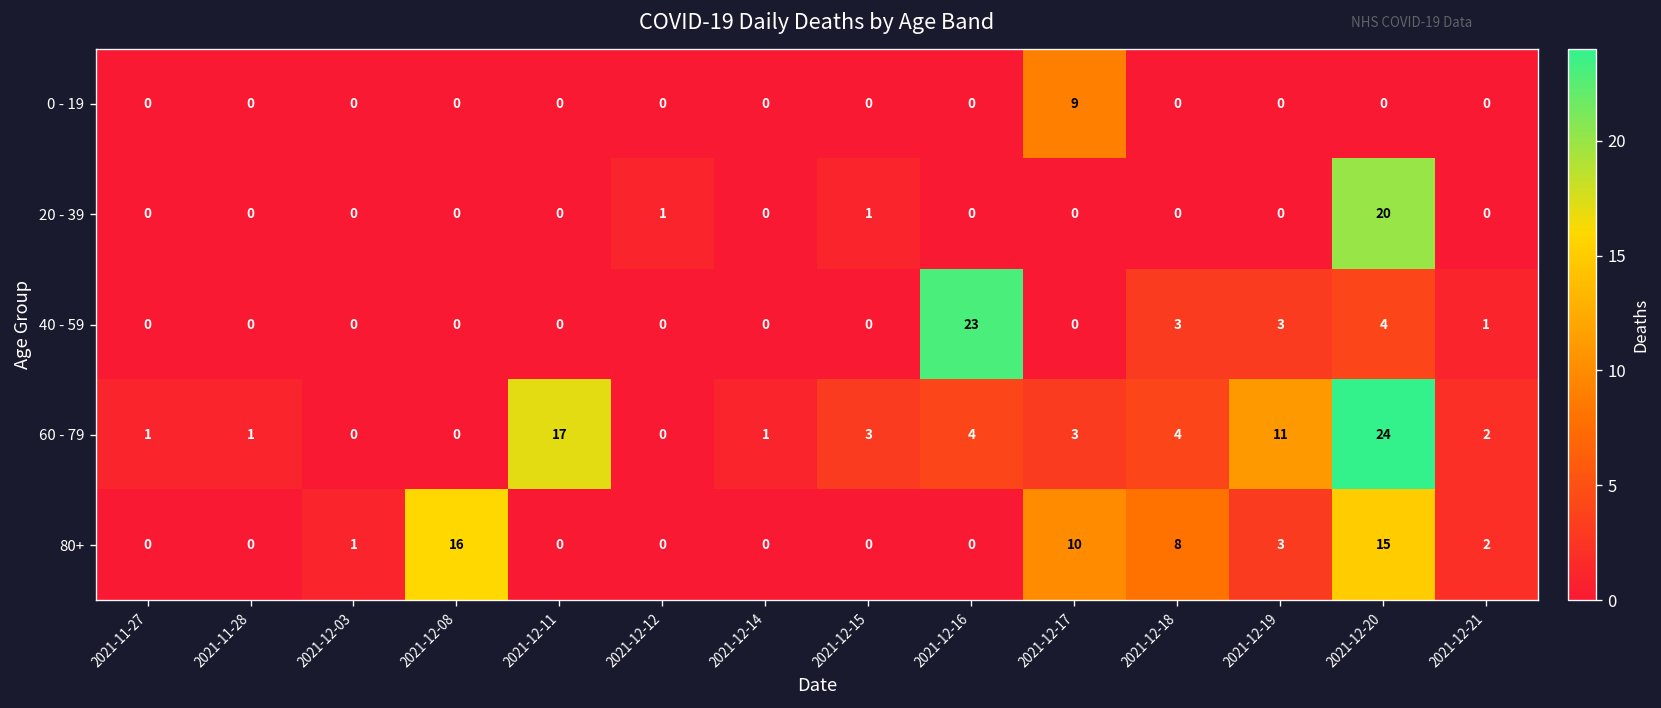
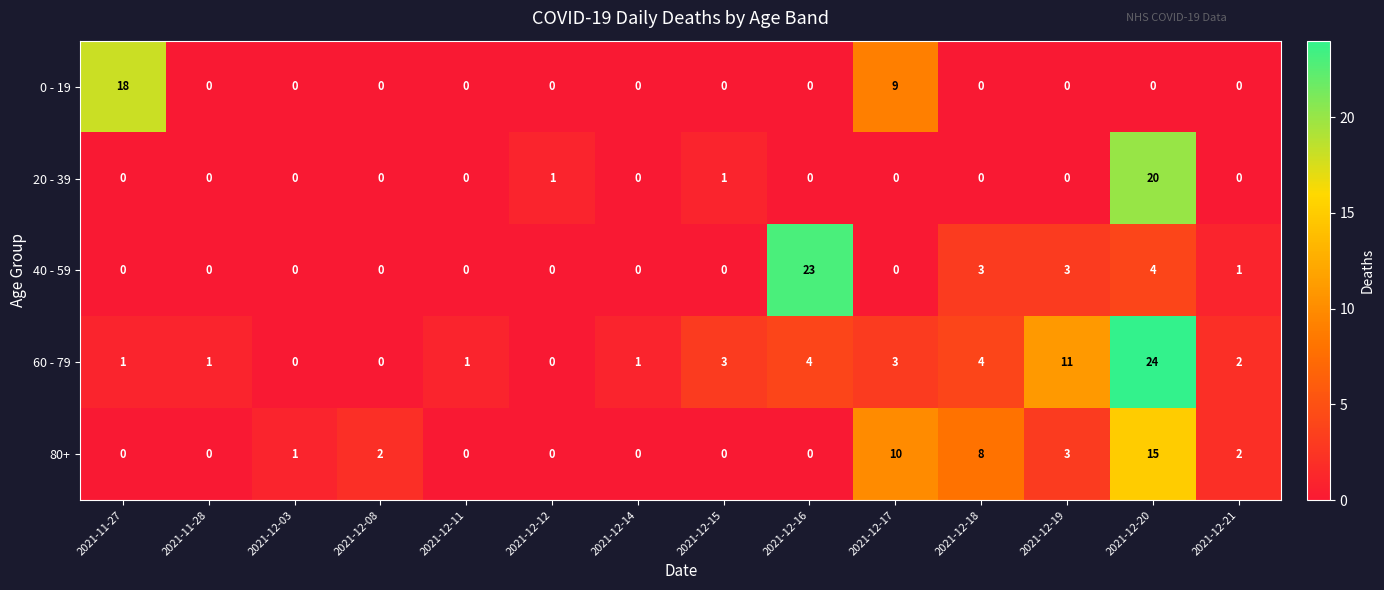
0 - 19, 2021-11-27: 0 -> 18
60 - 79, 2021-12-11: 17 -> 1
80+, 2021-12-08: 16 -> 2
